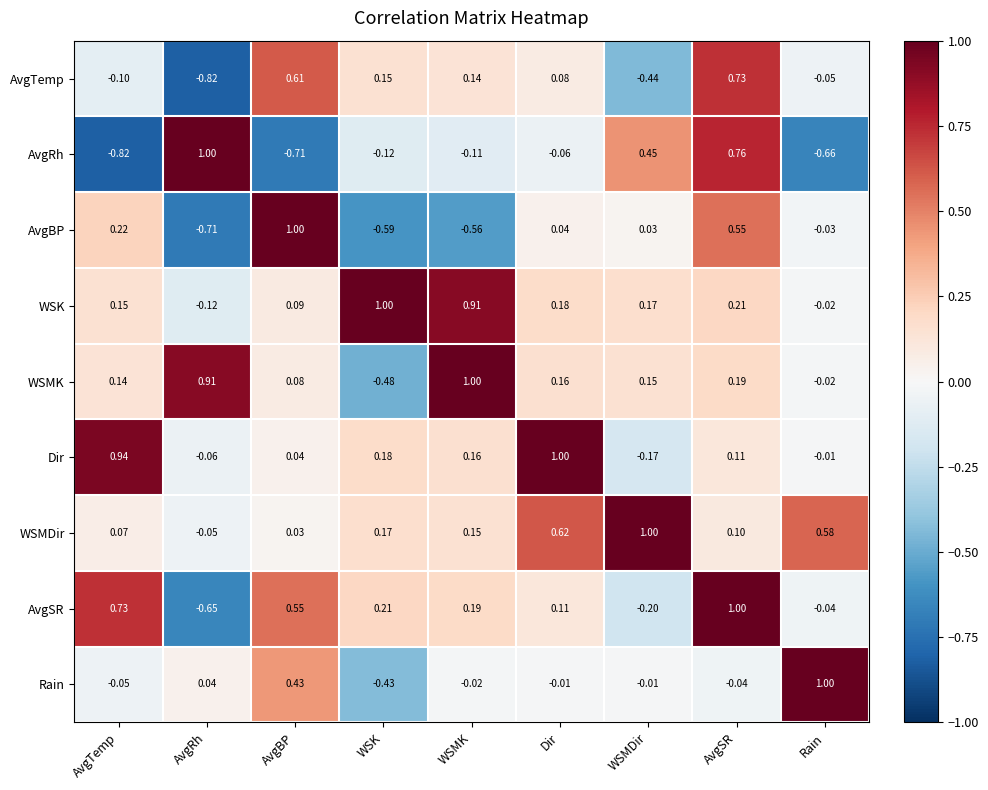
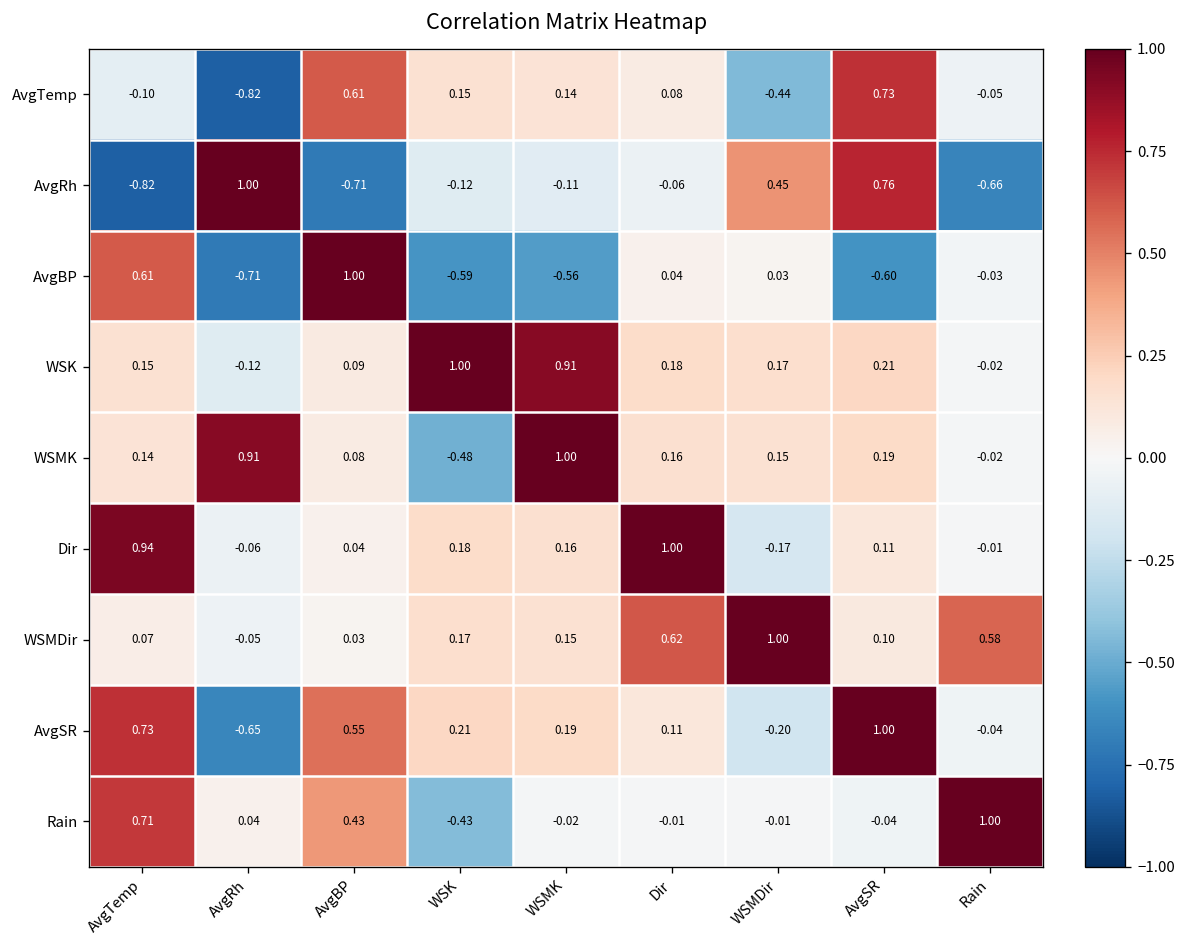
AvgBP, AvgTemp: 0.22 -> 0.61
AvgBP, AvgSR: 0.55 -> -0.60
Rain, AvgTemp: -0.05 -> 0.71
